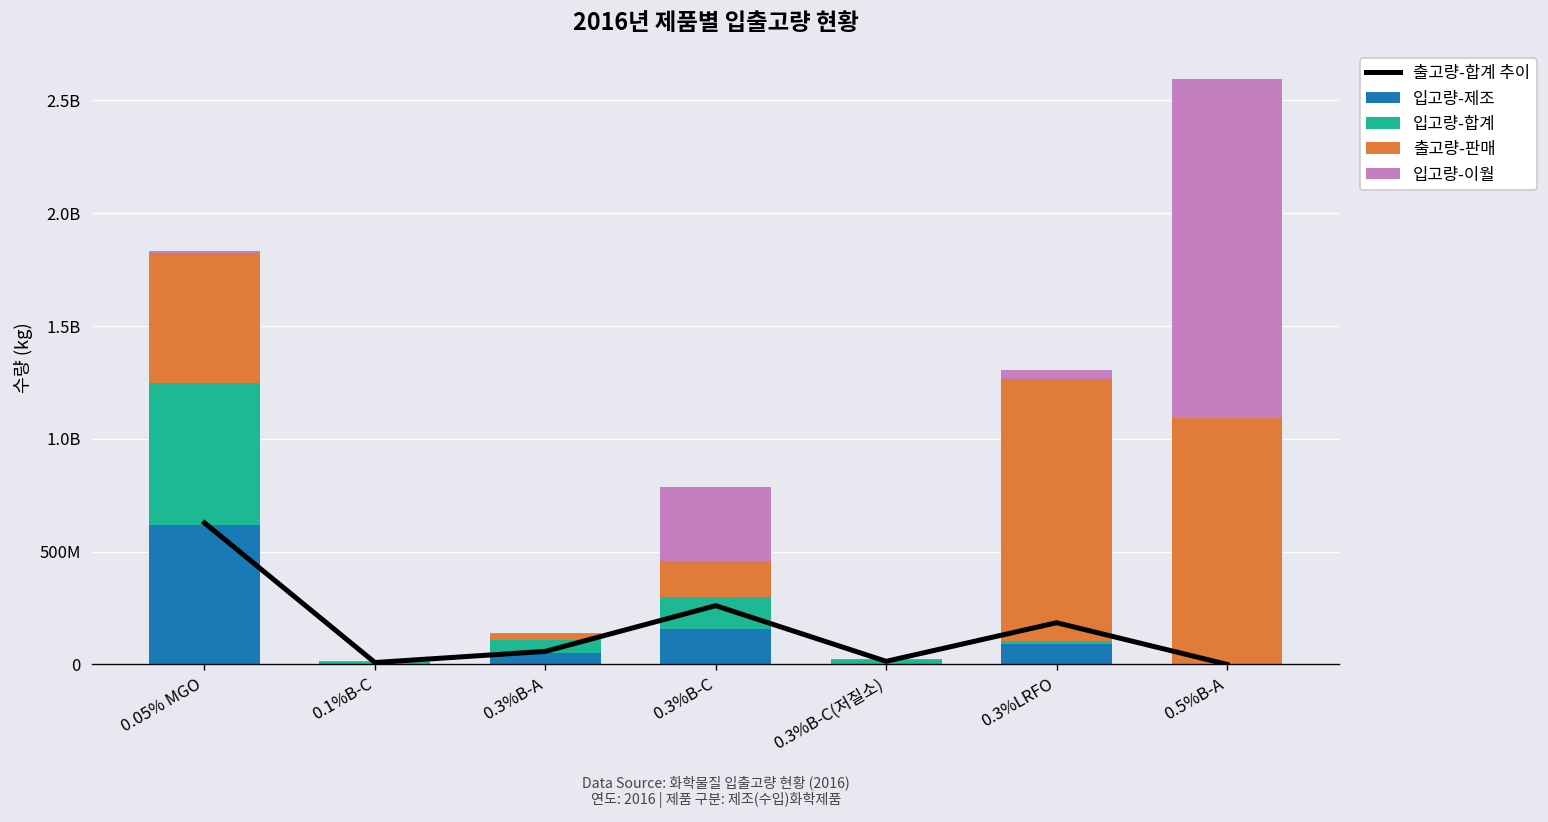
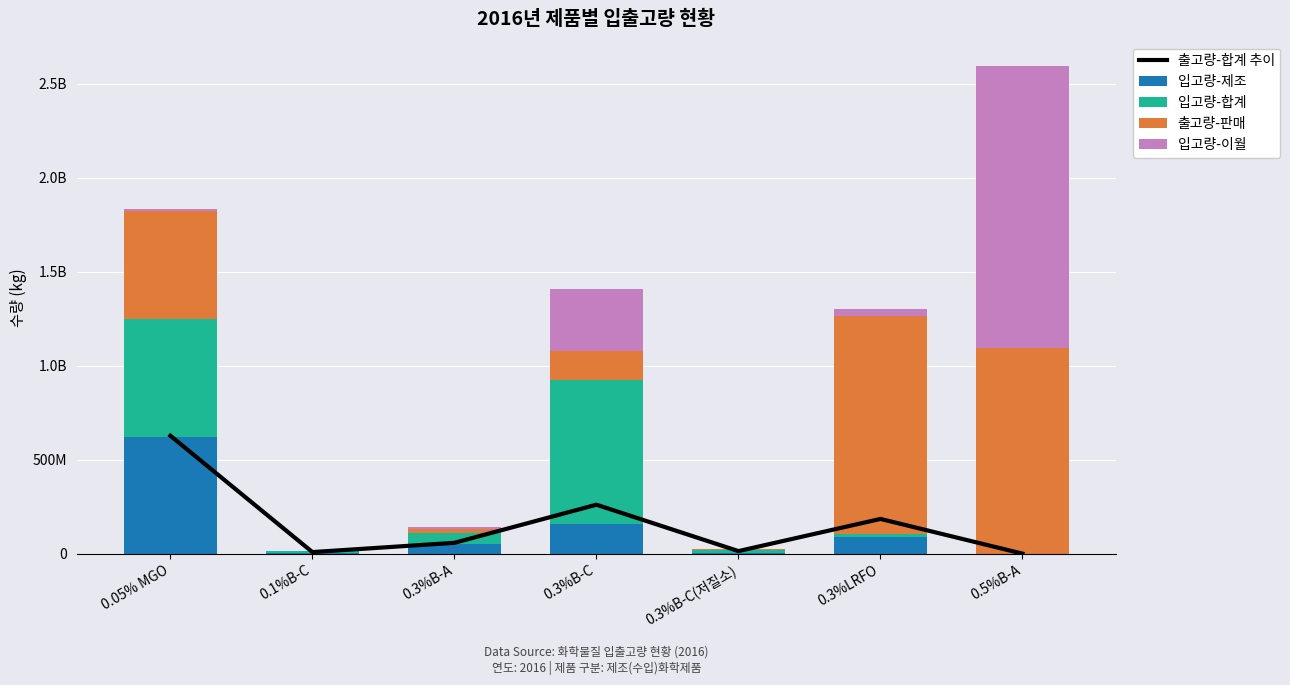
입고량-합계, 0.3%B-C: 140000000 -> 760000000
